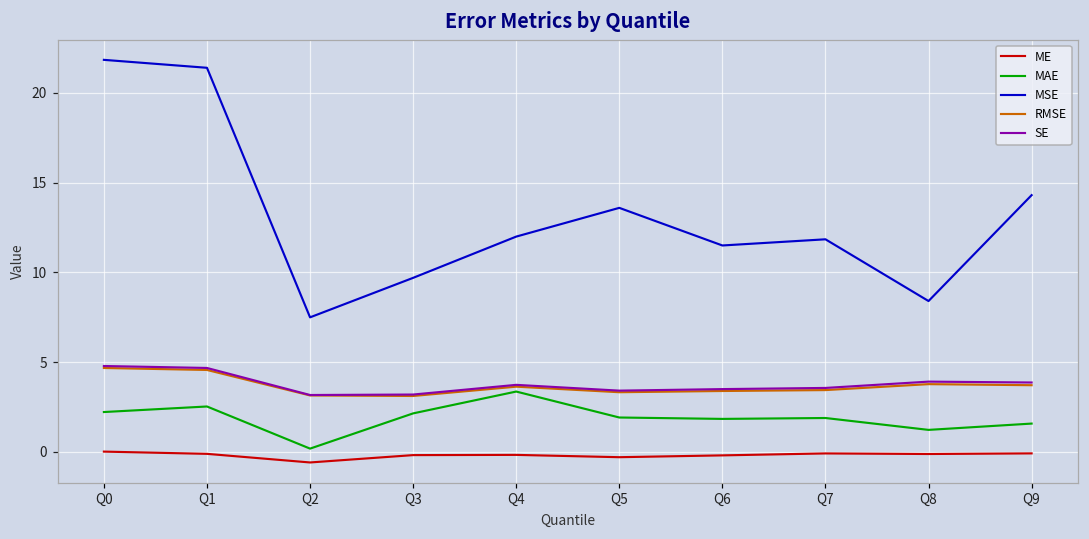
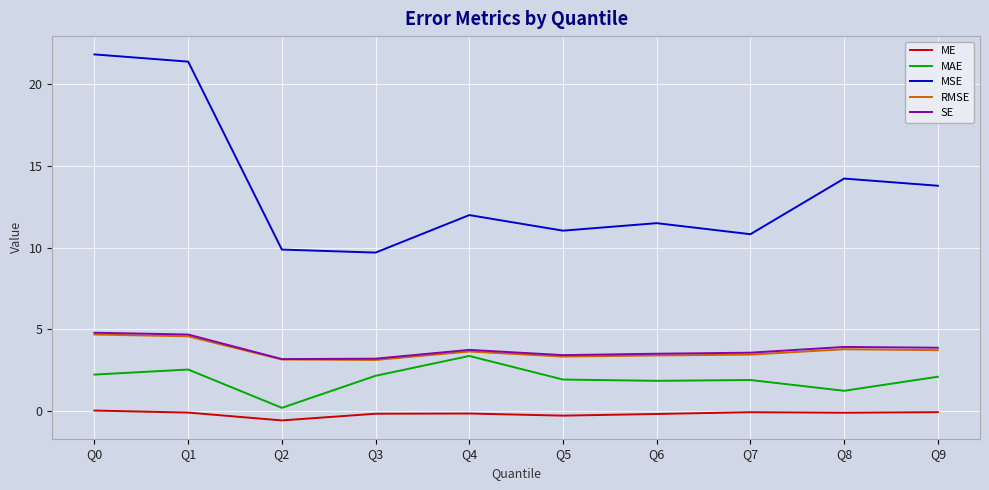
MSE, Q2: 7.5 -> 9.9
MSE, Q5: 13.6 -> 11.0
MSE, Q7: 11.8 -> 10.8
MSE, Q8: 8.4 -> 14.2
MAE, Q9: 1.6 -> 2.1
MSE, Q9: 14.3 -> 13.8
